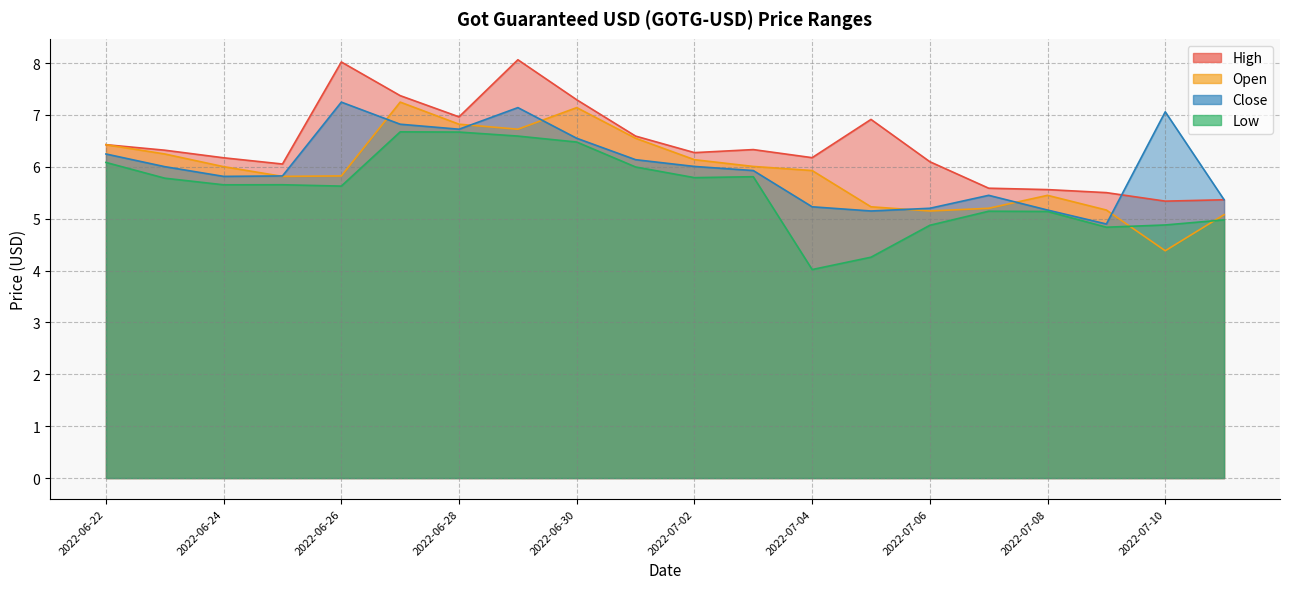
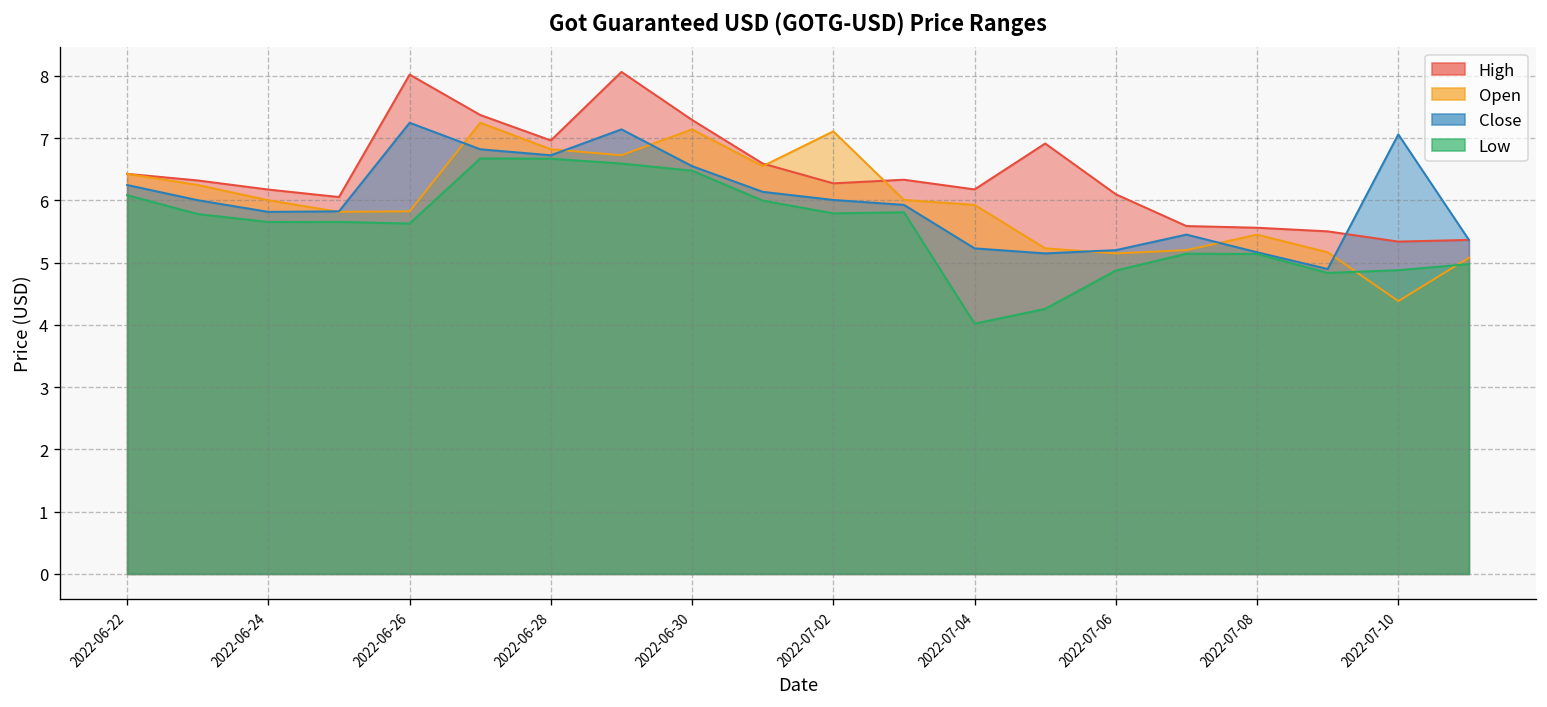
Open, 2022-07-02: 6.1 -> 7.1
